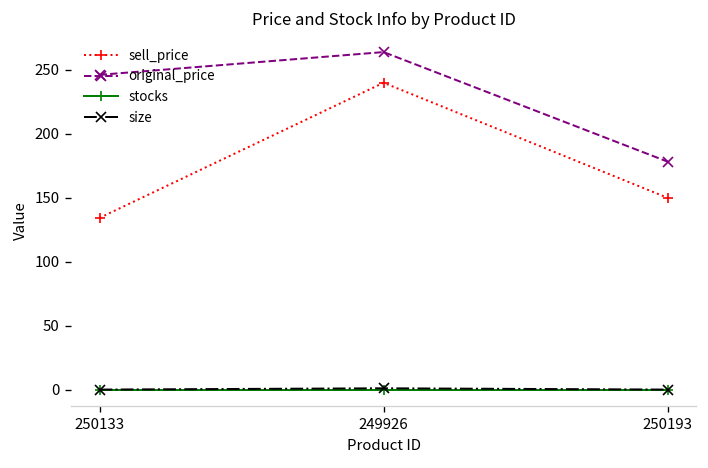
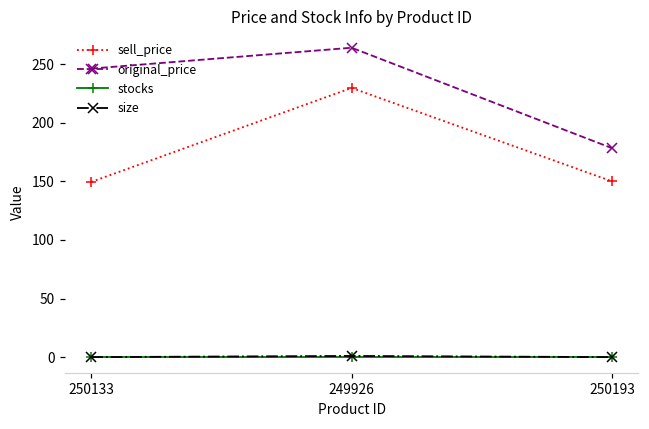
sell_price, 250133: 134 -> 150
sell_price, 249926: 240 -> 230
